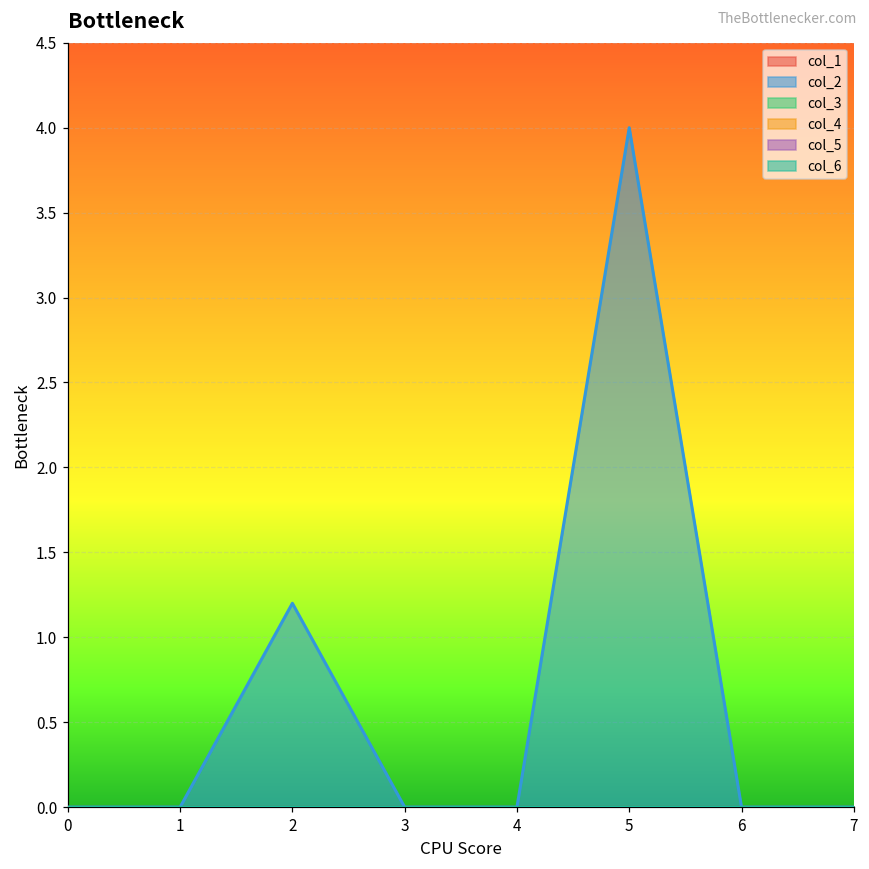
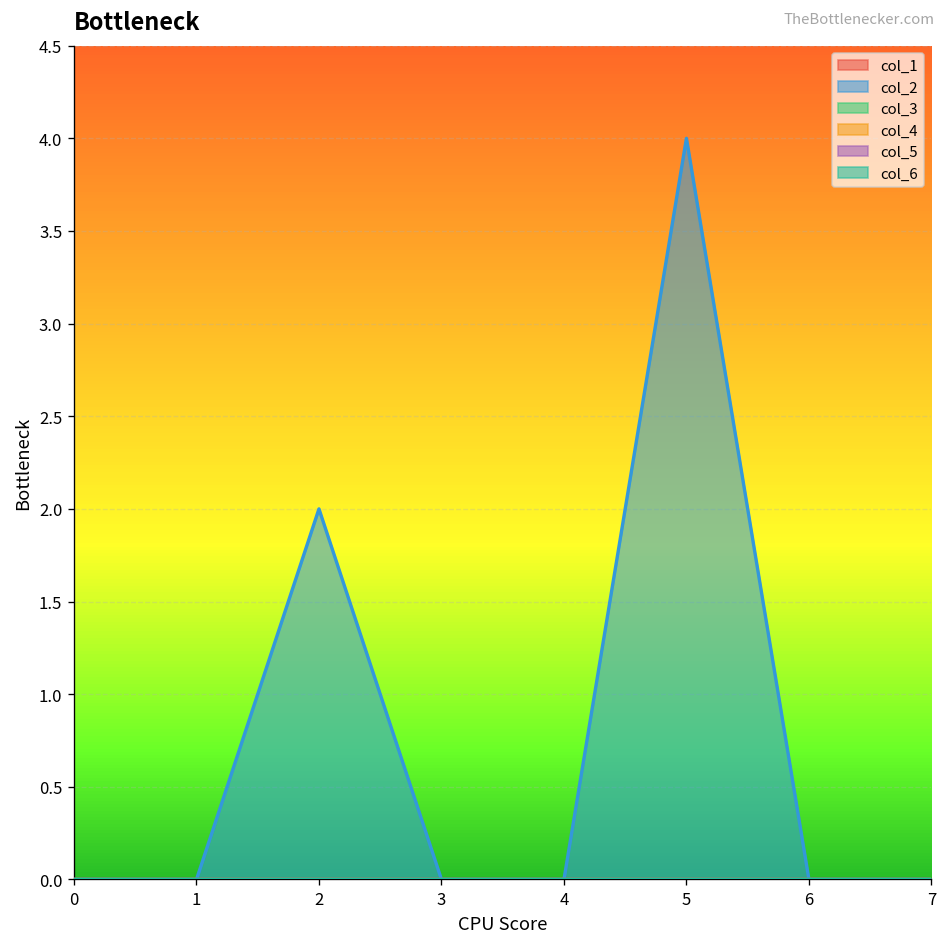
col_2, 2: 1.2 -> 2.0
